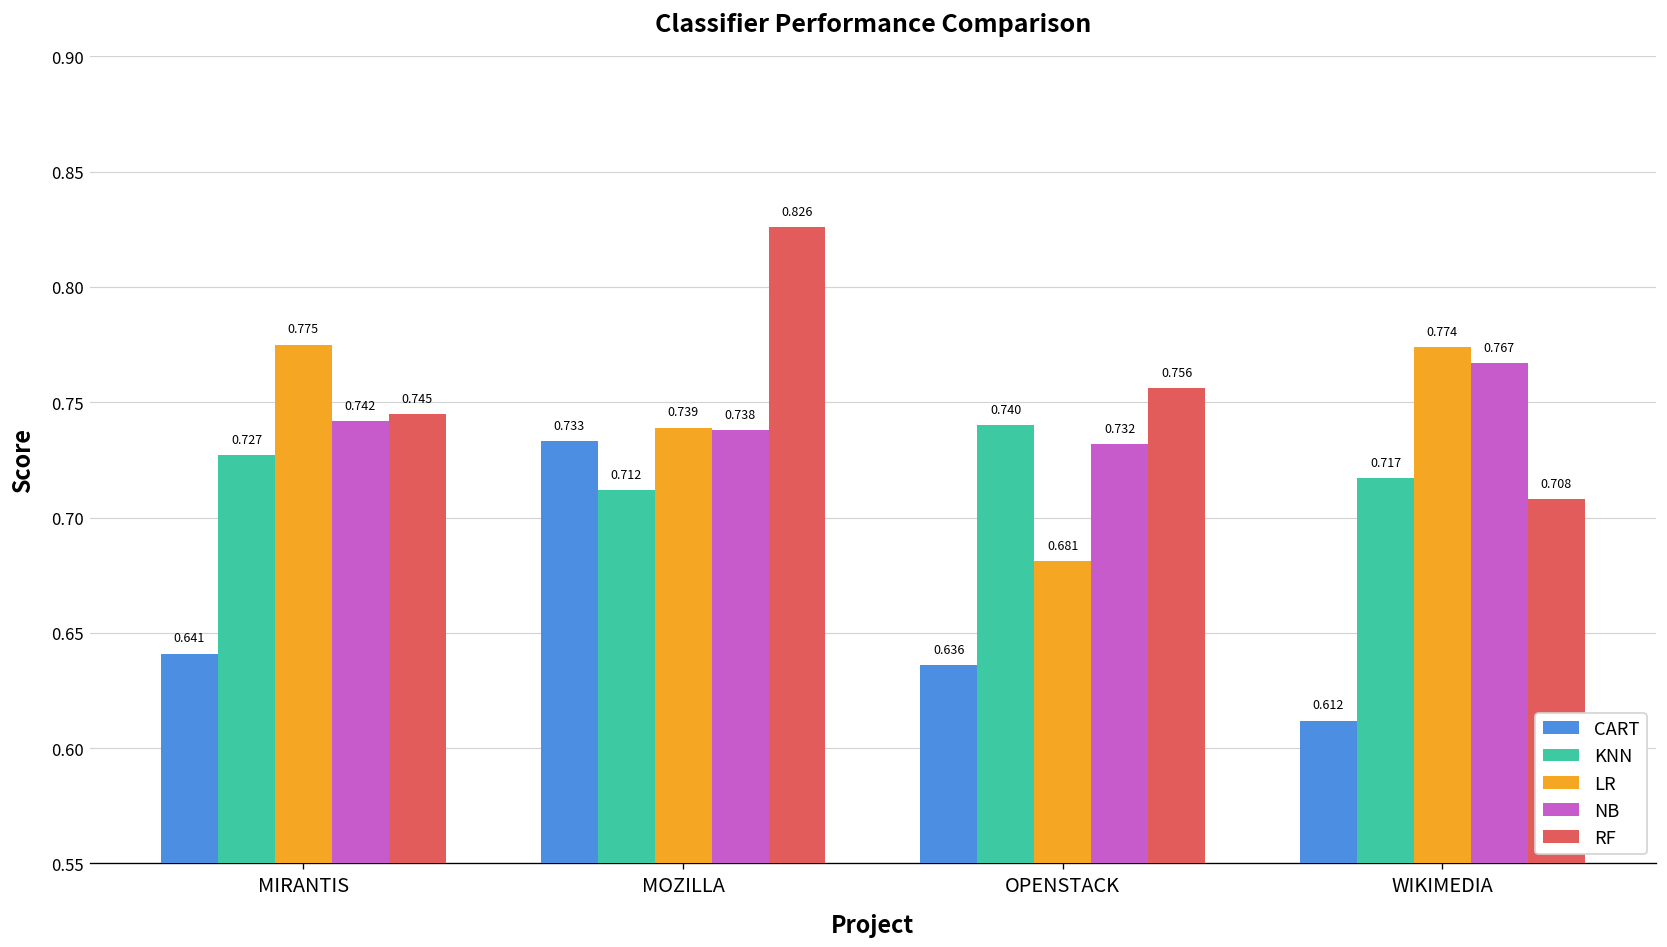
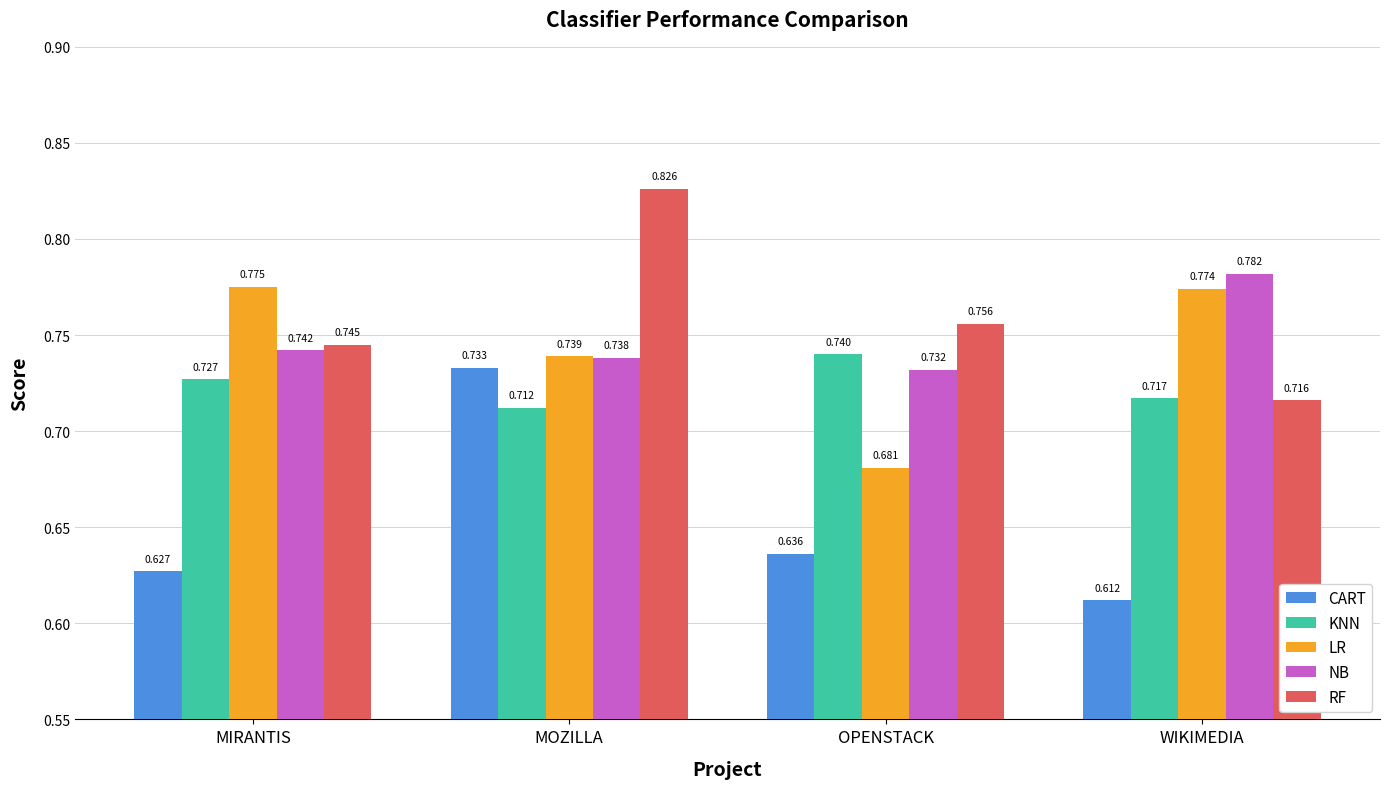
CART, MIRANTIS: 0.641 -> 0.627
NB, WIKIMEDIA: 0.767 -> 0.782
RF, WIKIMEDIA: 0.708 -> 0.716
